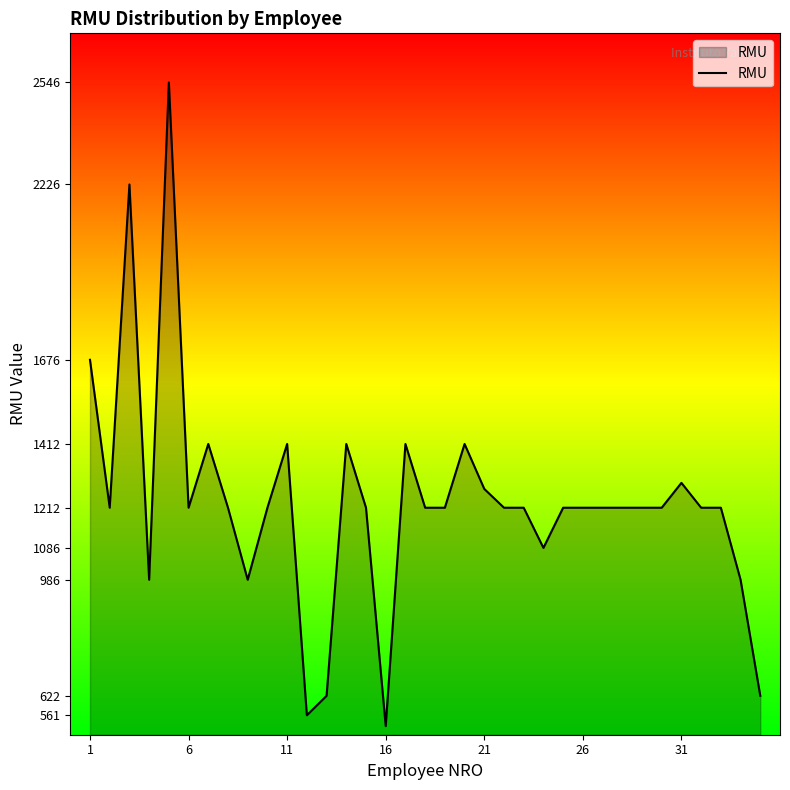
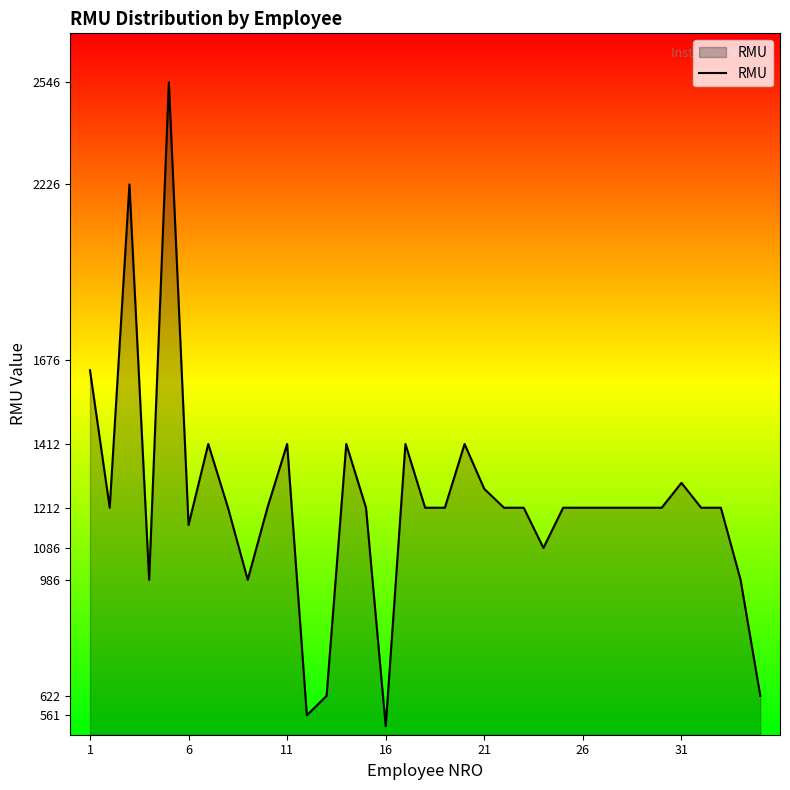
1: 1680 -> 1640
6: 1210 -> 1160
